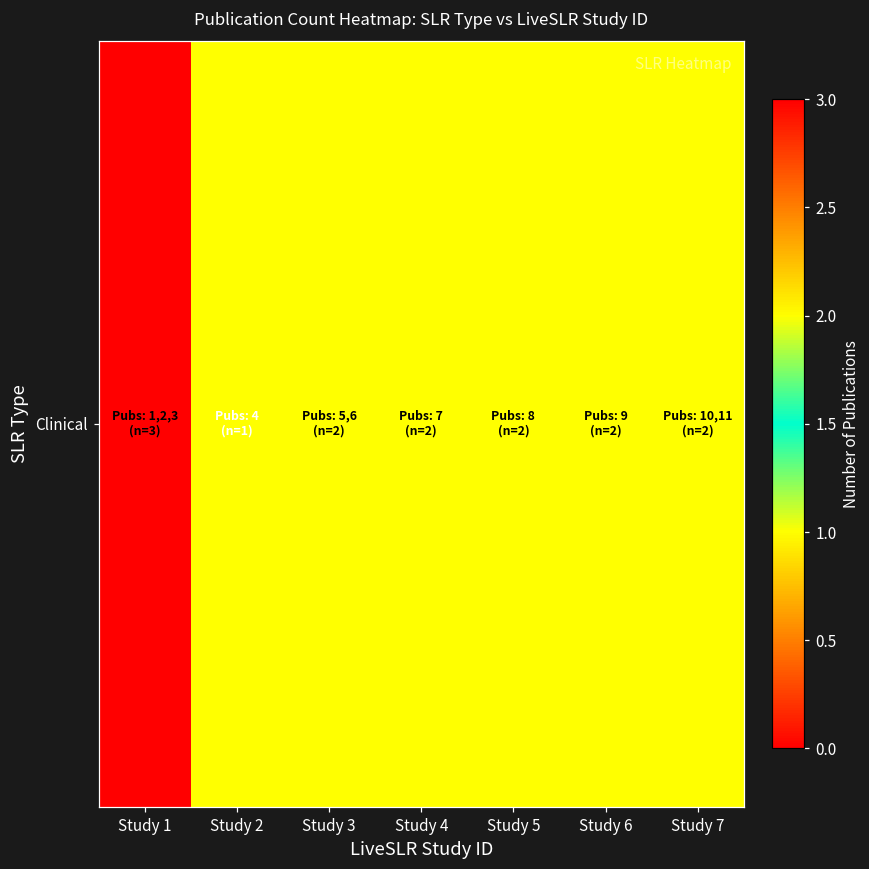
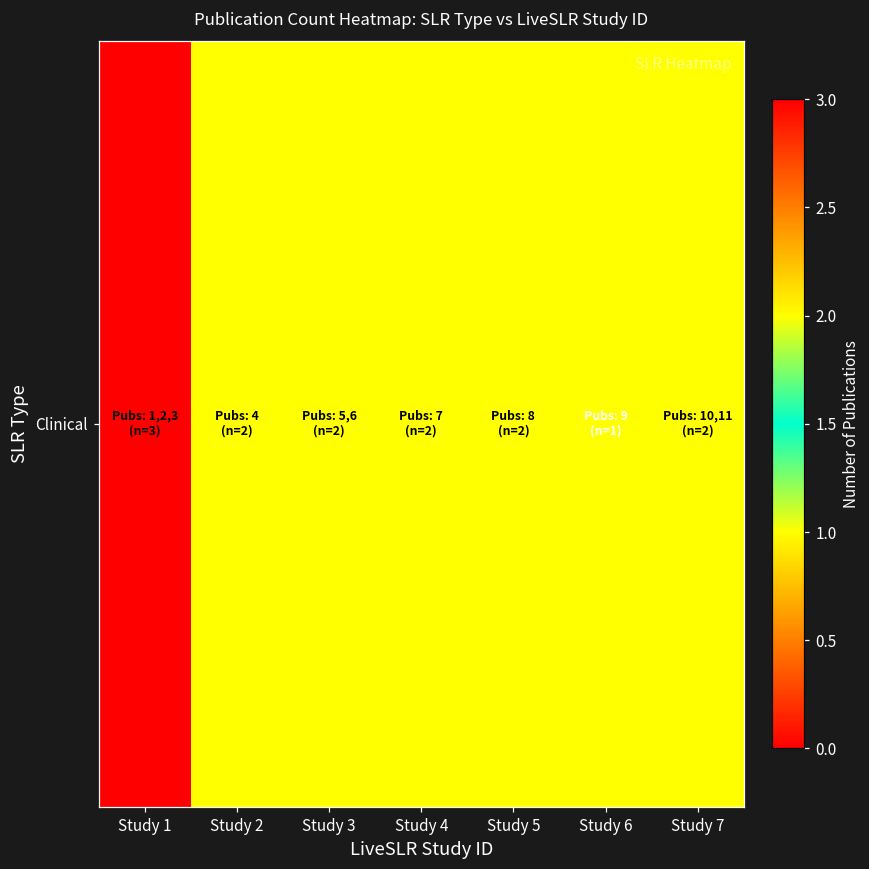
Clinical, Study 2: 1 -> 2
Clinical, Study 6: 2 -> 1
